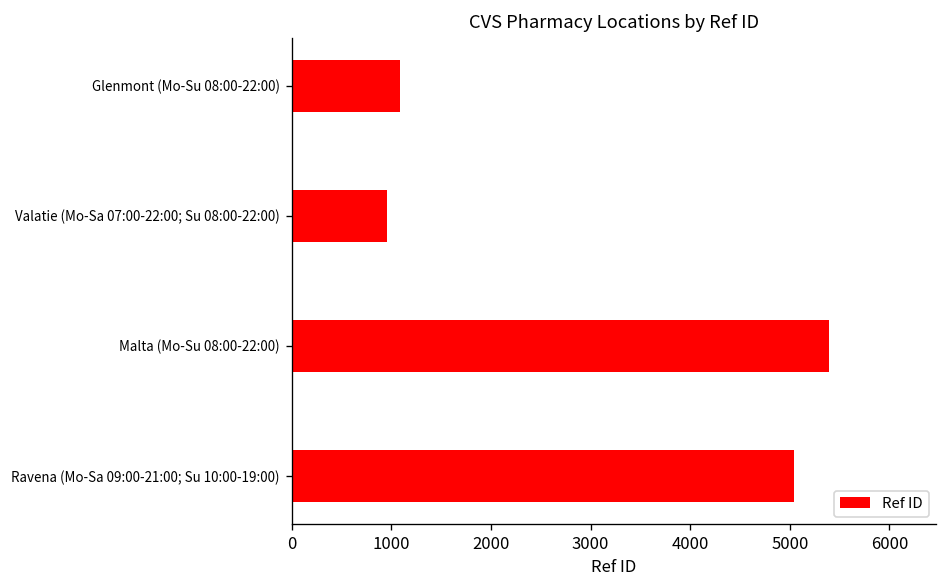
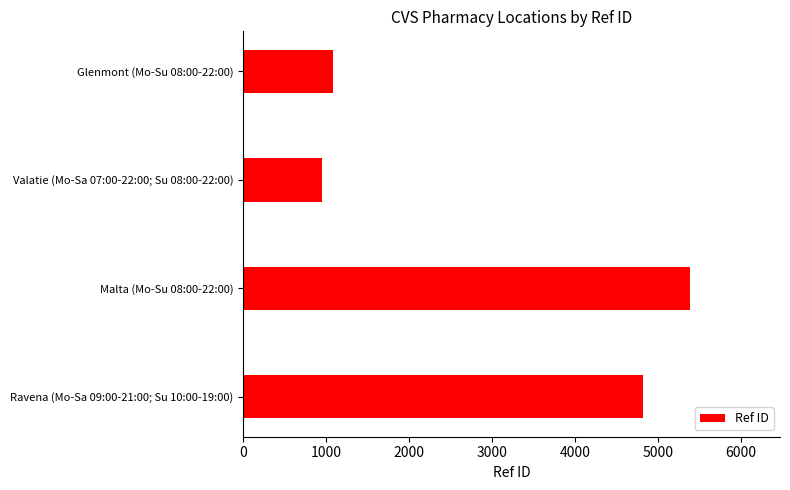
Ravena (Mo-Sa 09:00-21:00; Su 10:00-19:00): 5000 -> 4800
